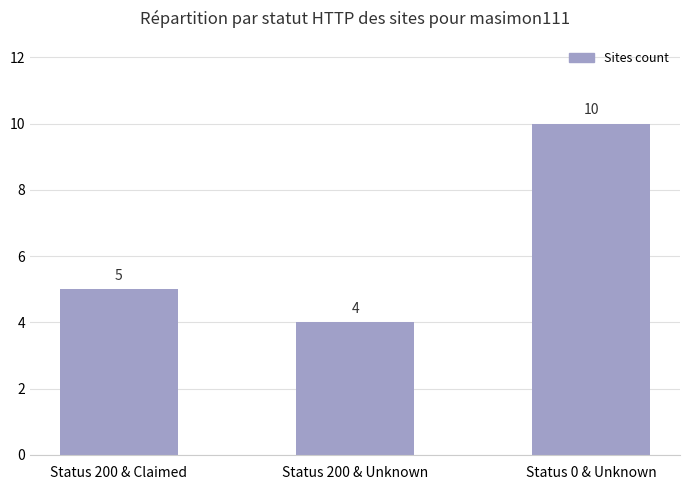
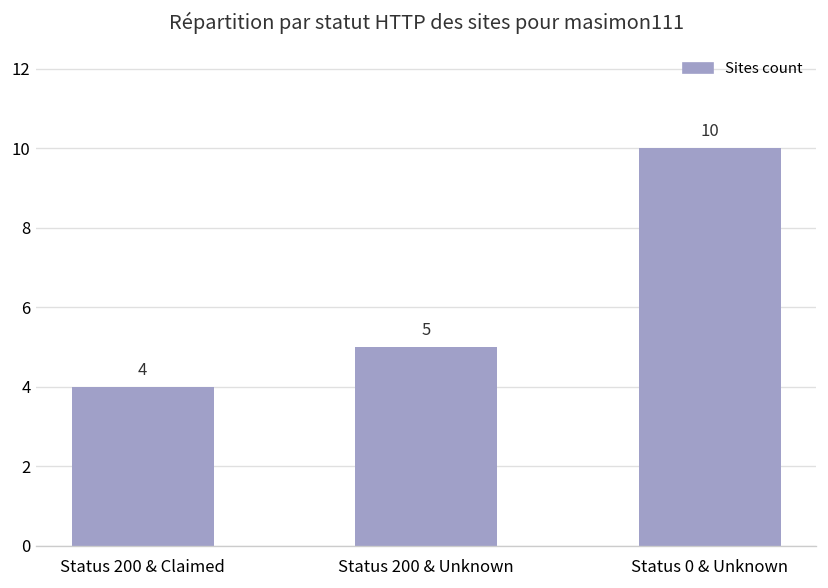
Status 200 & Claimed: 5 -> 4
Status 200 & Unknown: 4 -> 5
